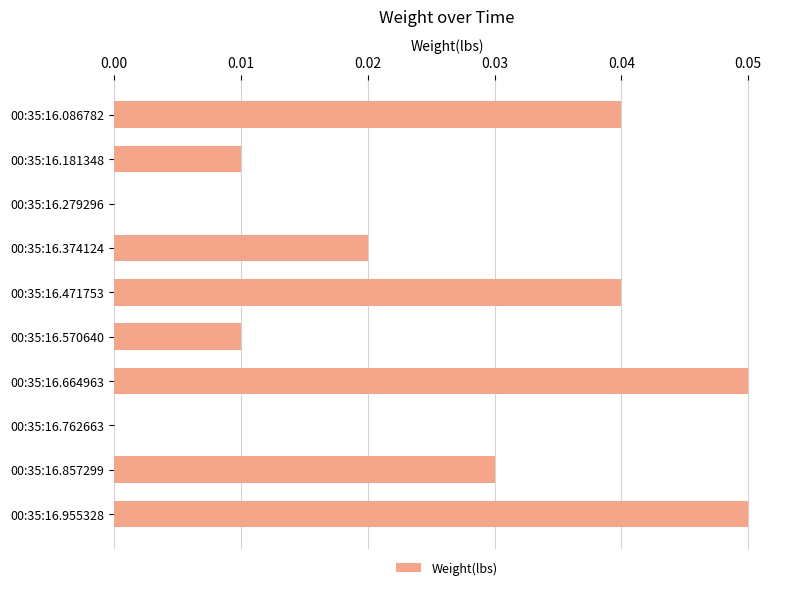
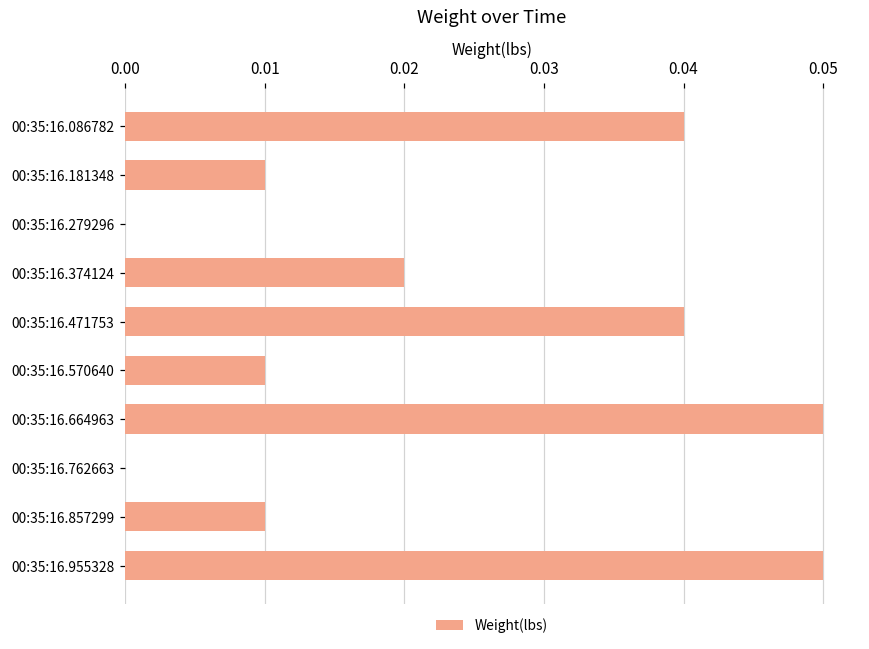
00:35:16.857299: 0.03 -> 0.01
